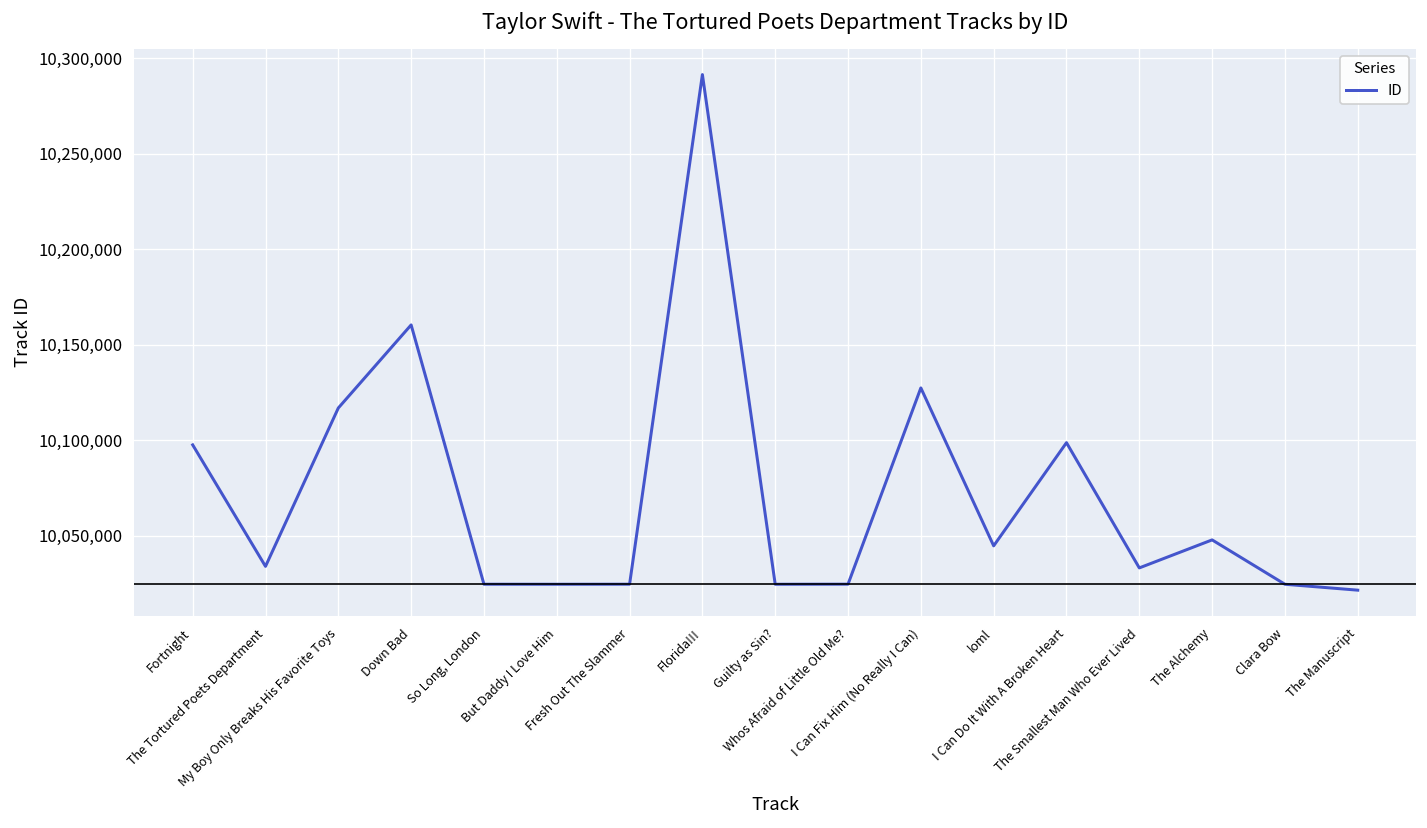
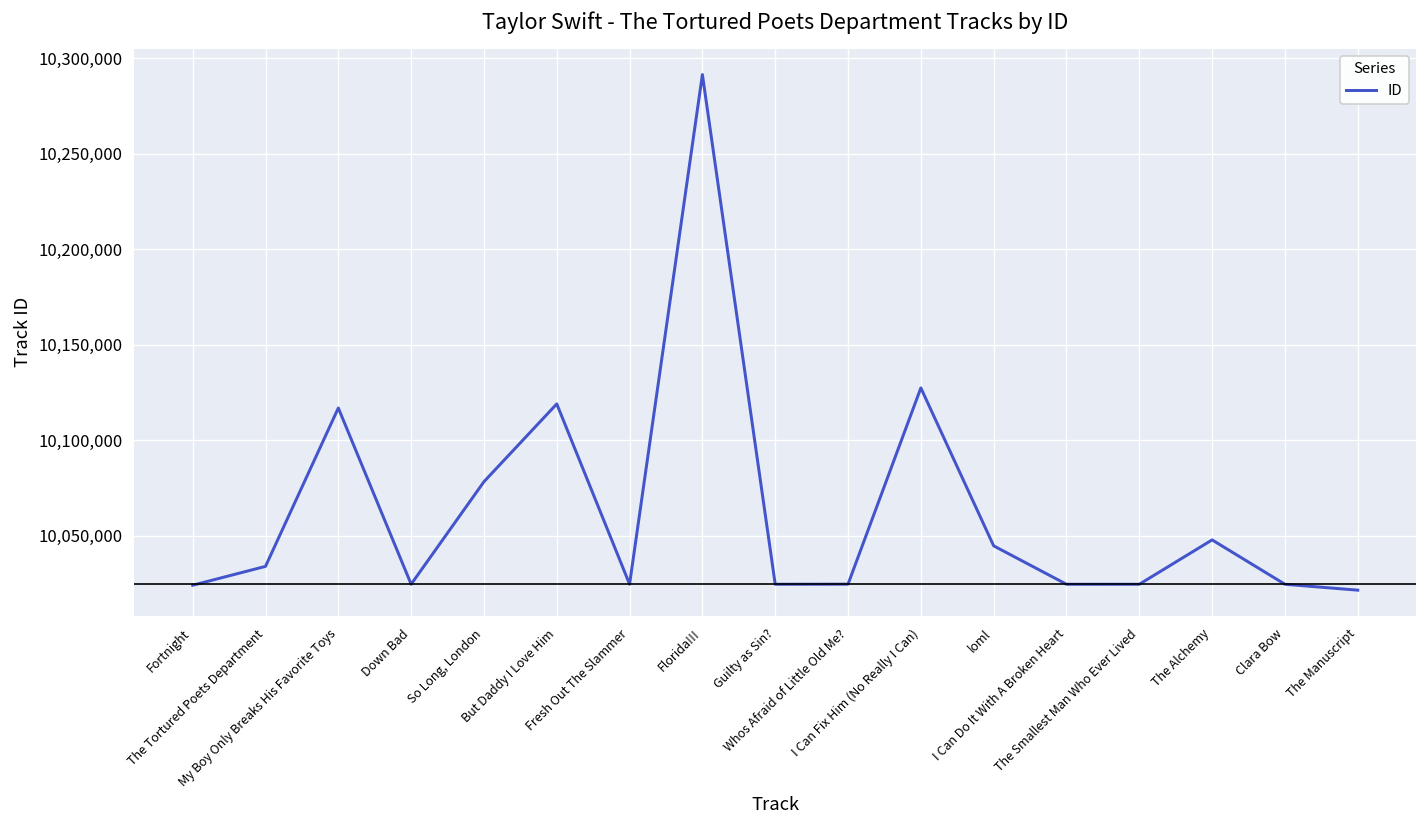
Fortnight: 10,098,000 -> 10,024,000
Down Bad: 10,160,000 -> 10,025,000
So Long, London: 10,025,000 -> 10,078,000
But Daddy I Love Him: 10,025,000 -> 10,119,000
I Can Do It With A Broken Heart: 10,099,000 -> 10,025,000
The Smallest Man Who Ever Lived: 10,033,000 -> 10,025,000
